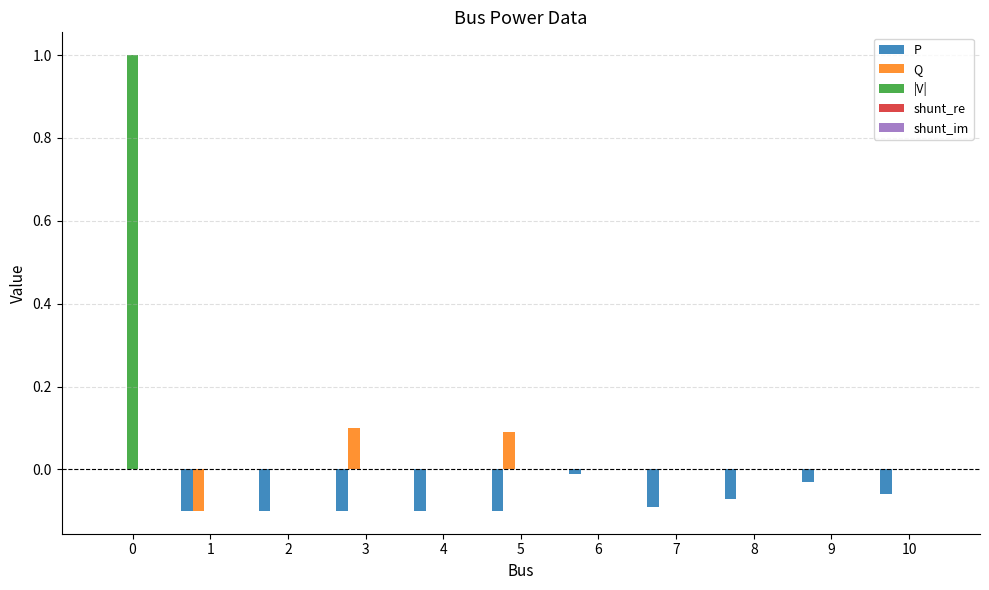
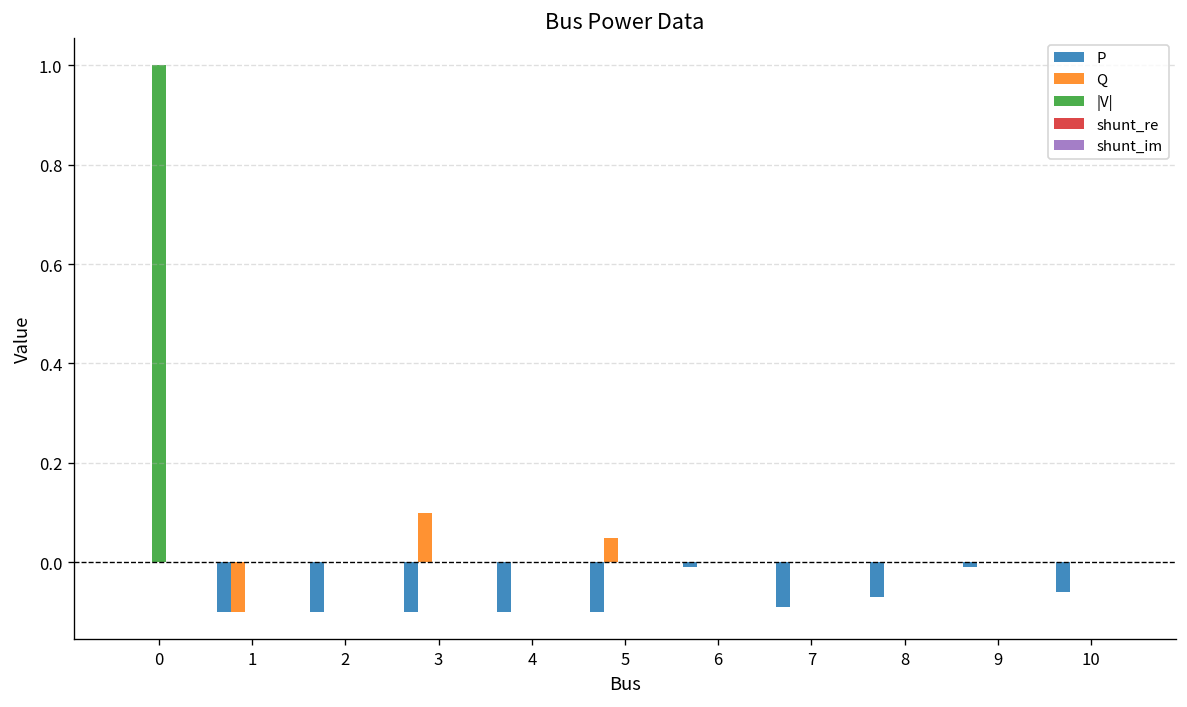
Q, 5: 0.09 -> 0.05
P, 9: -0.03 -> -0.01
